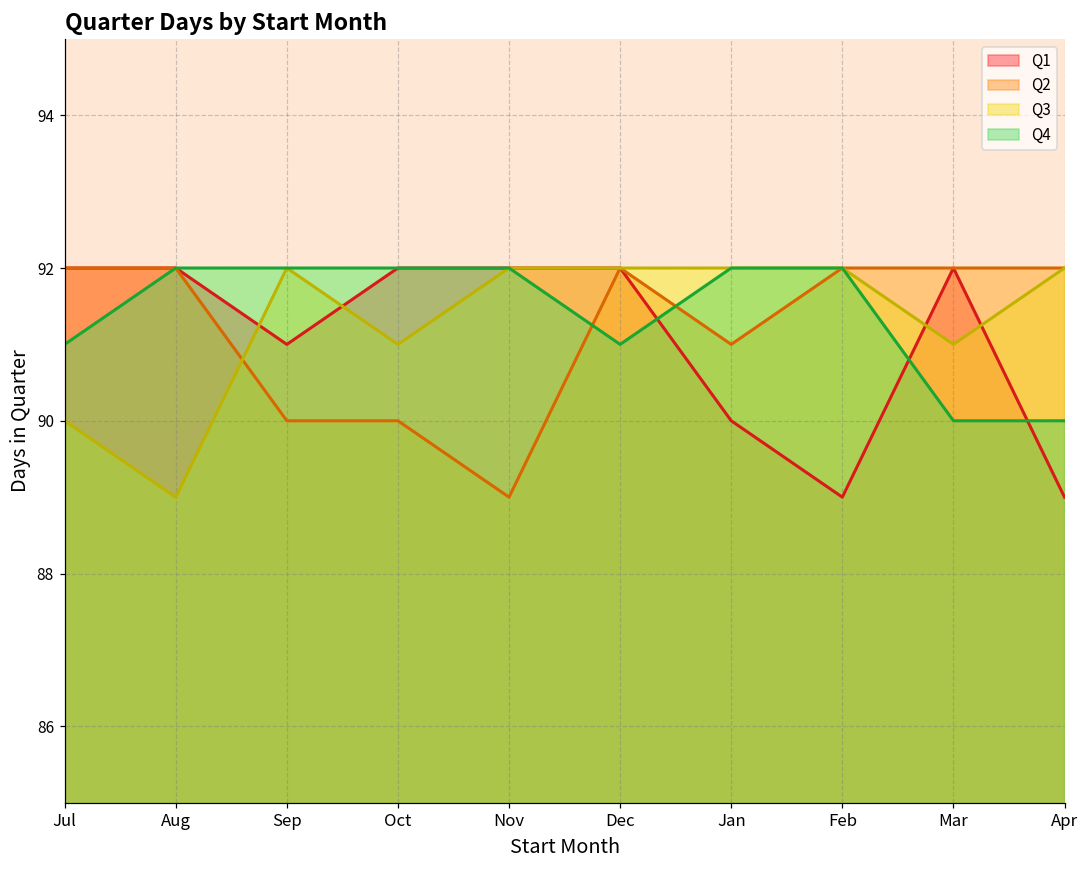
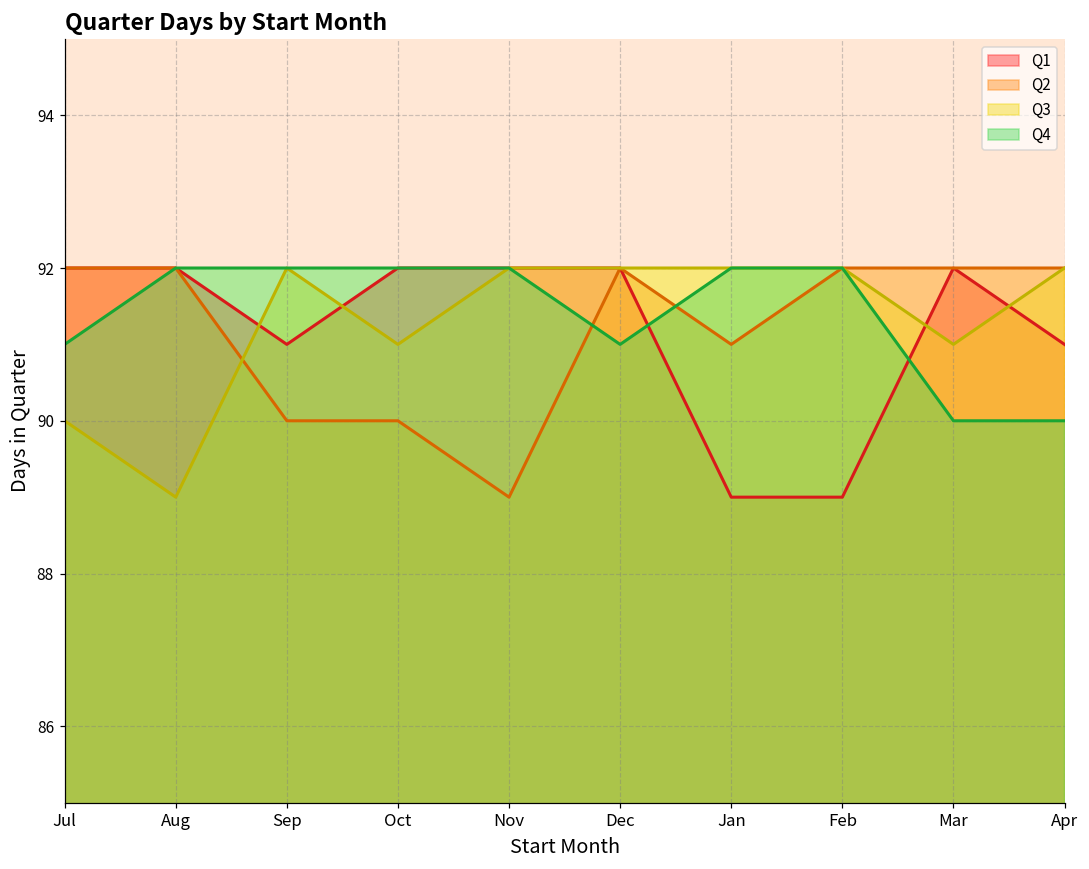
Q1, Jan: 90 -> 89
Q1, Apr: 89 -> 91
